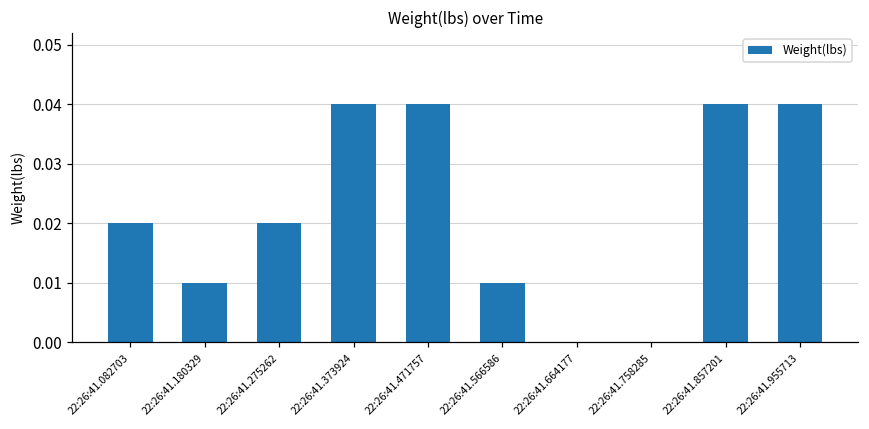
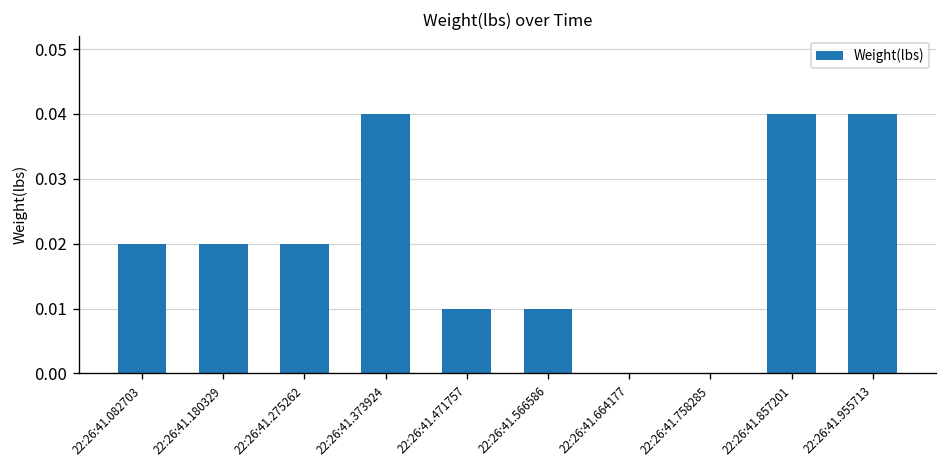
22:26:41.180329: 0.01 -> 0.02
22:26:41.471757: 0.04 -> 0.01
